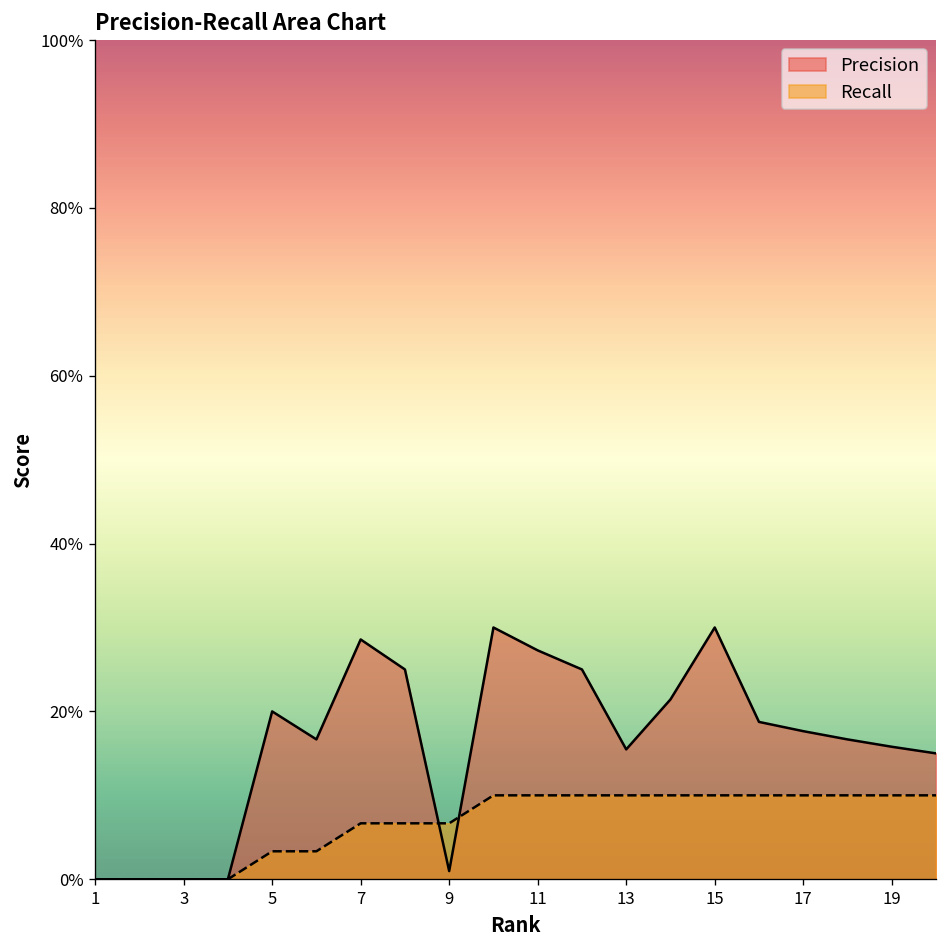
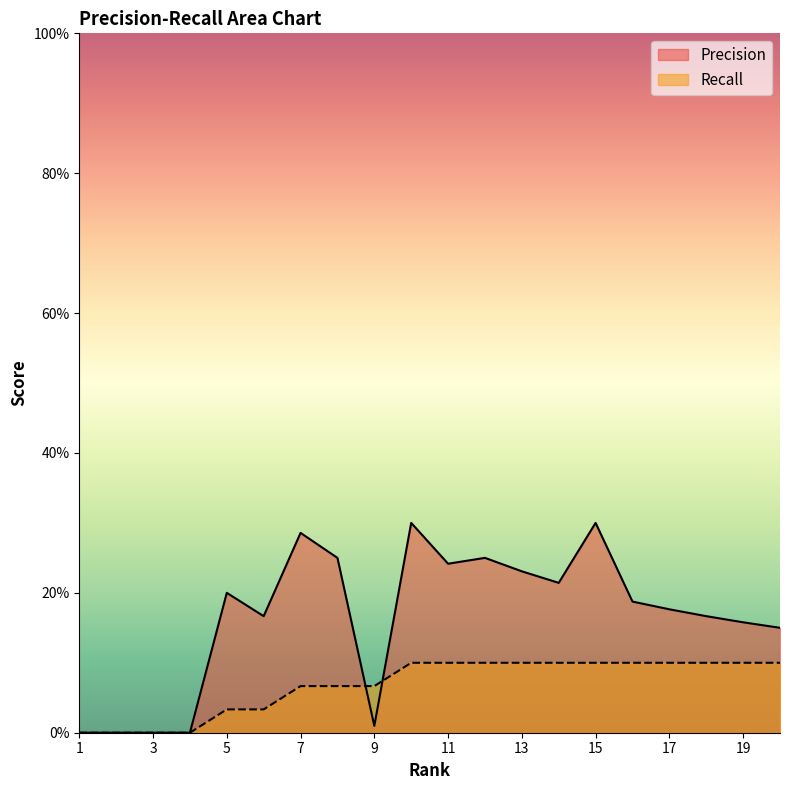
Precision, 11: 27% -> 24%
Precision, 13: 15% -> 23%
